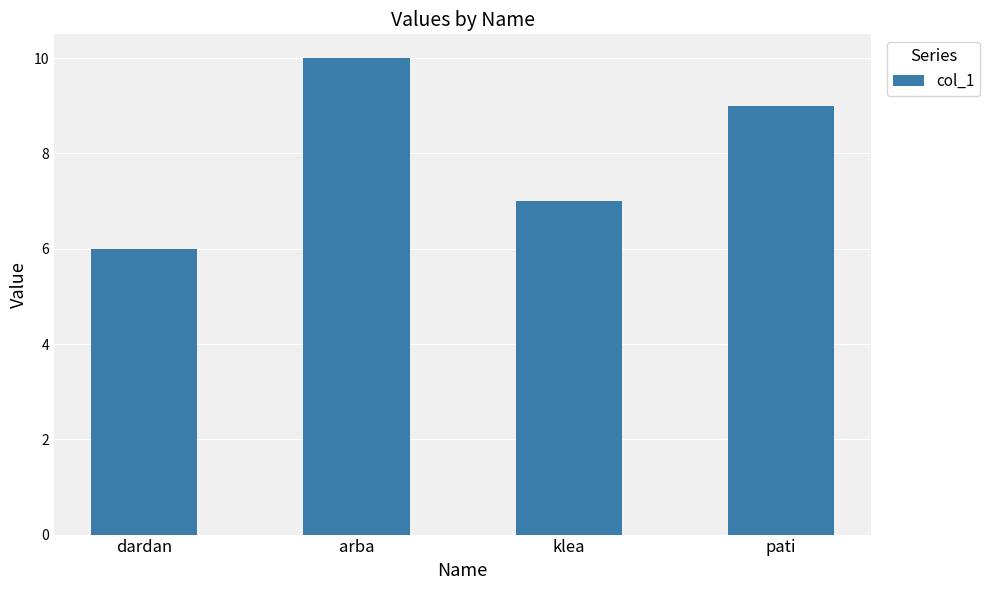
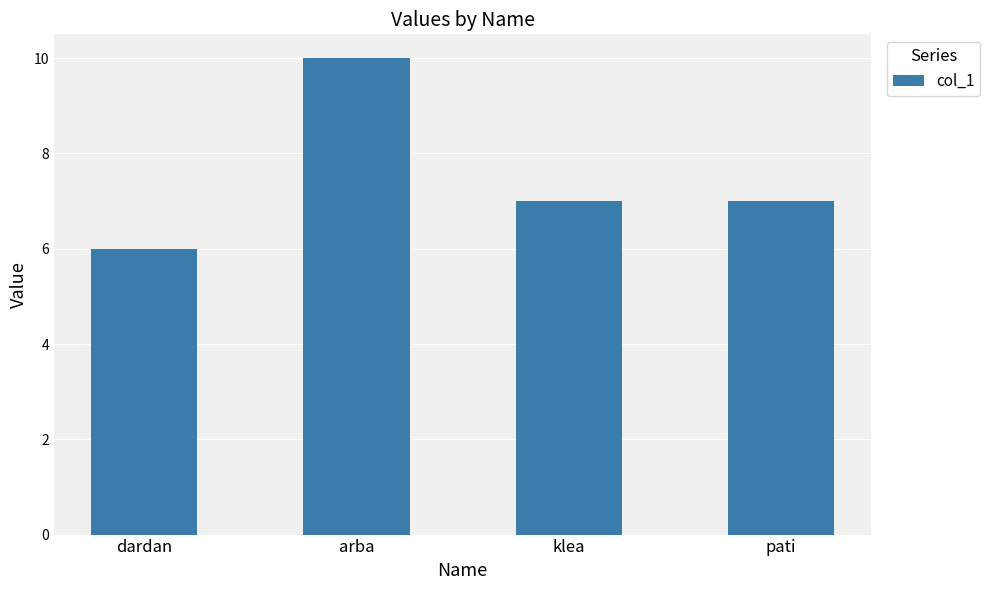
pati: 9 -> 7
